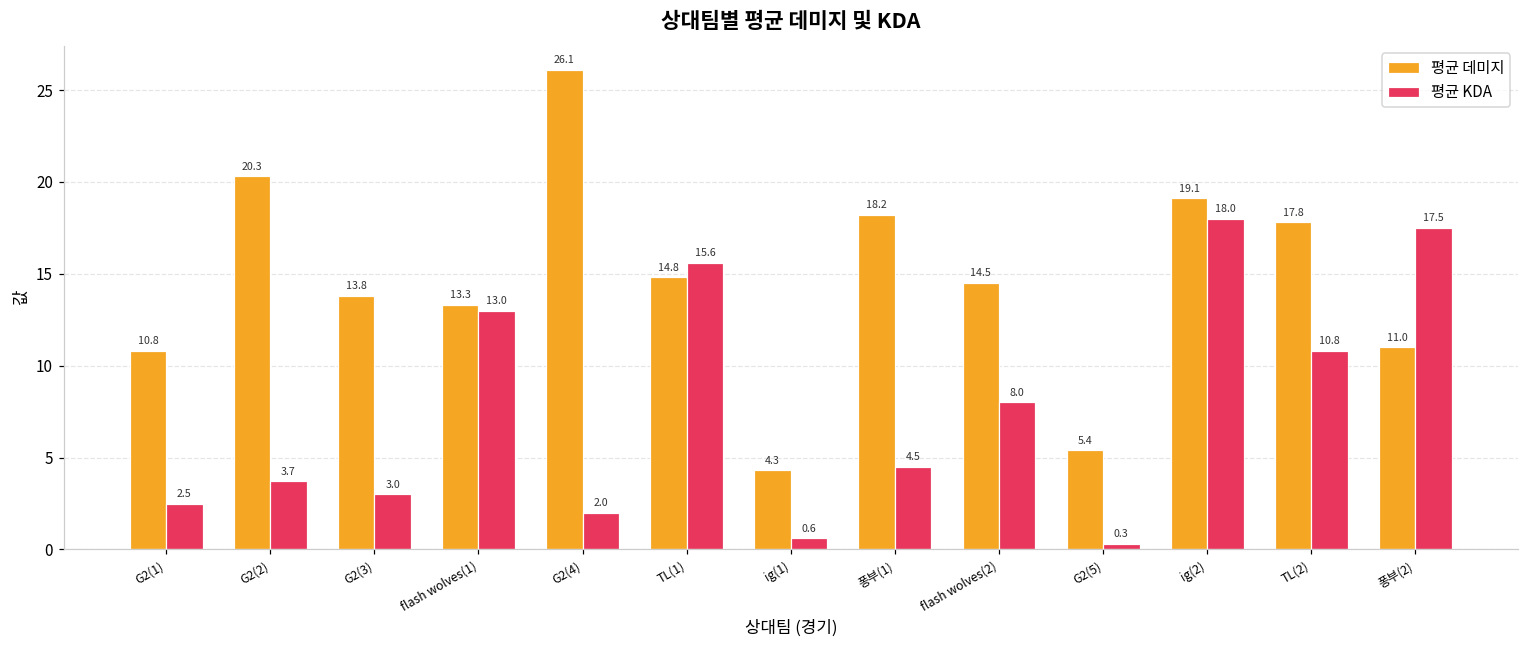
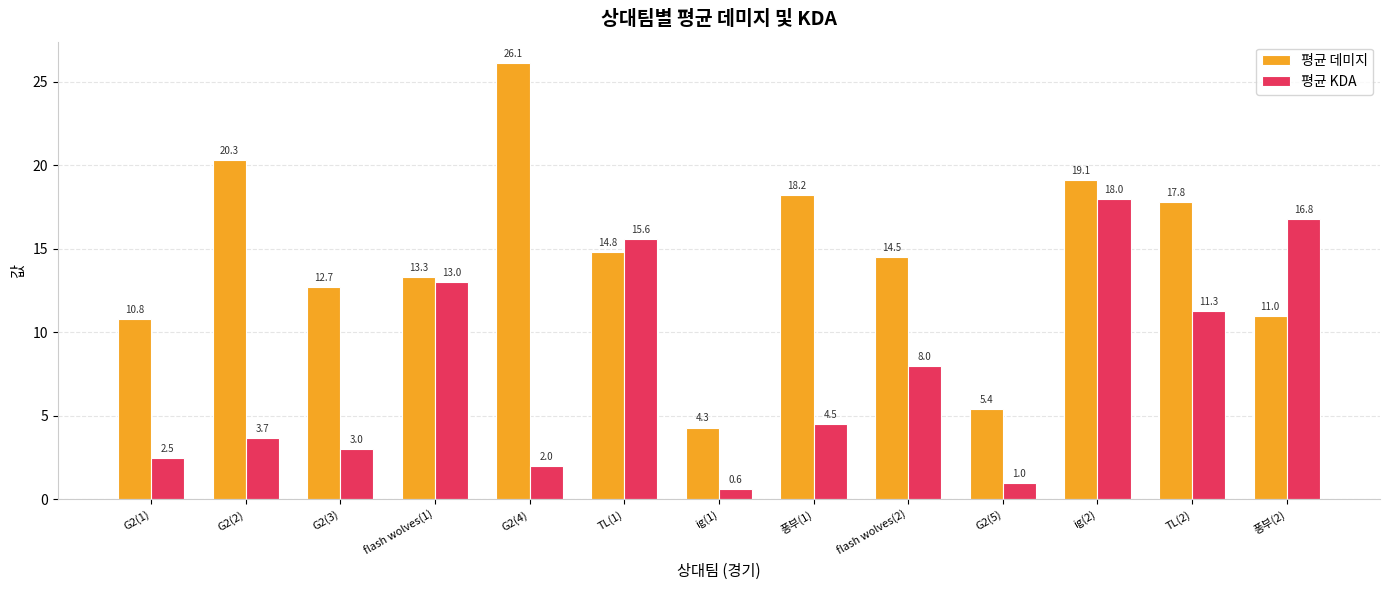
평균 데미지, G2(3): 13.8 -> 12.7
평균 KDA, G2(5): 0.3 -> 1.0
평균 KDA, TL(2): 10.8 -> 11.3
평균 KDA, 퐁부(2): 17.5 -> 16.8
